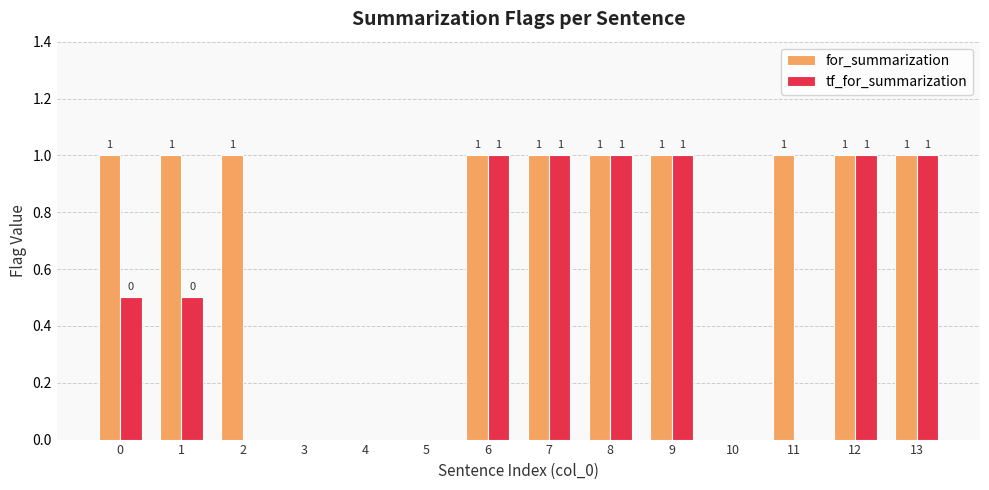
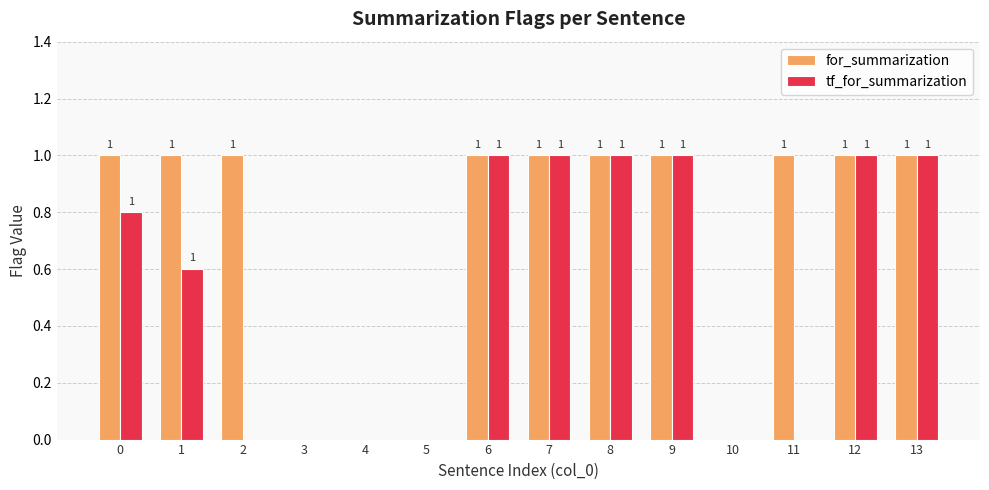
tf_for_summarization, 0: 0 -> 1
tf_for_summarization, 1: 0 -> 1
